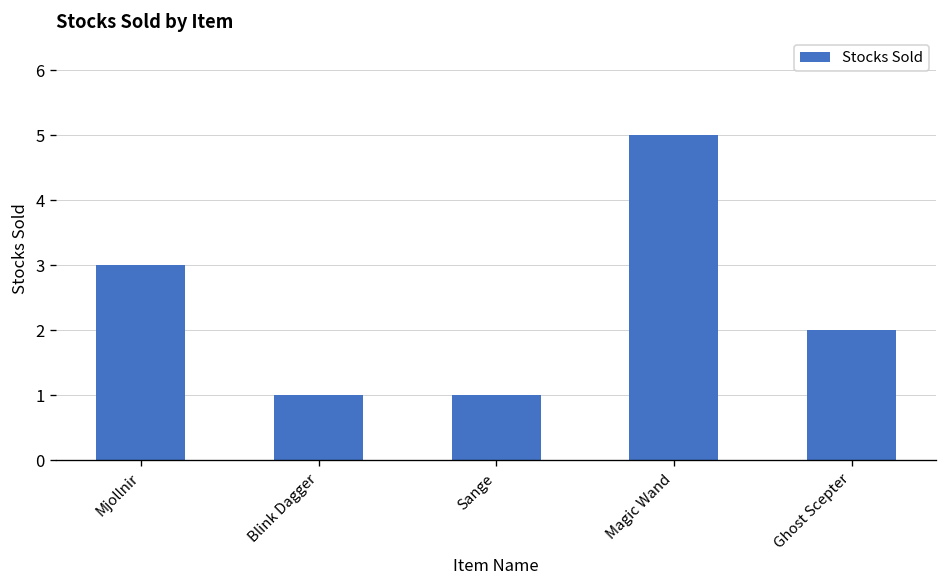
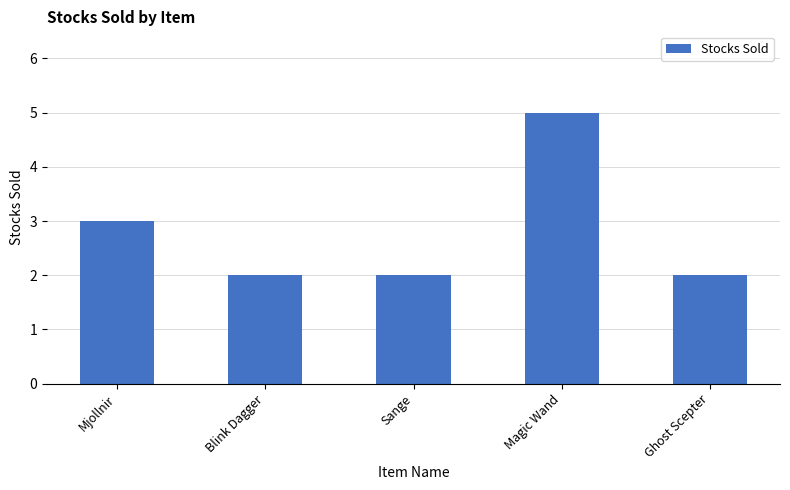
Blink Dagger: 1 -> 2
Sange: 1 -> 2
